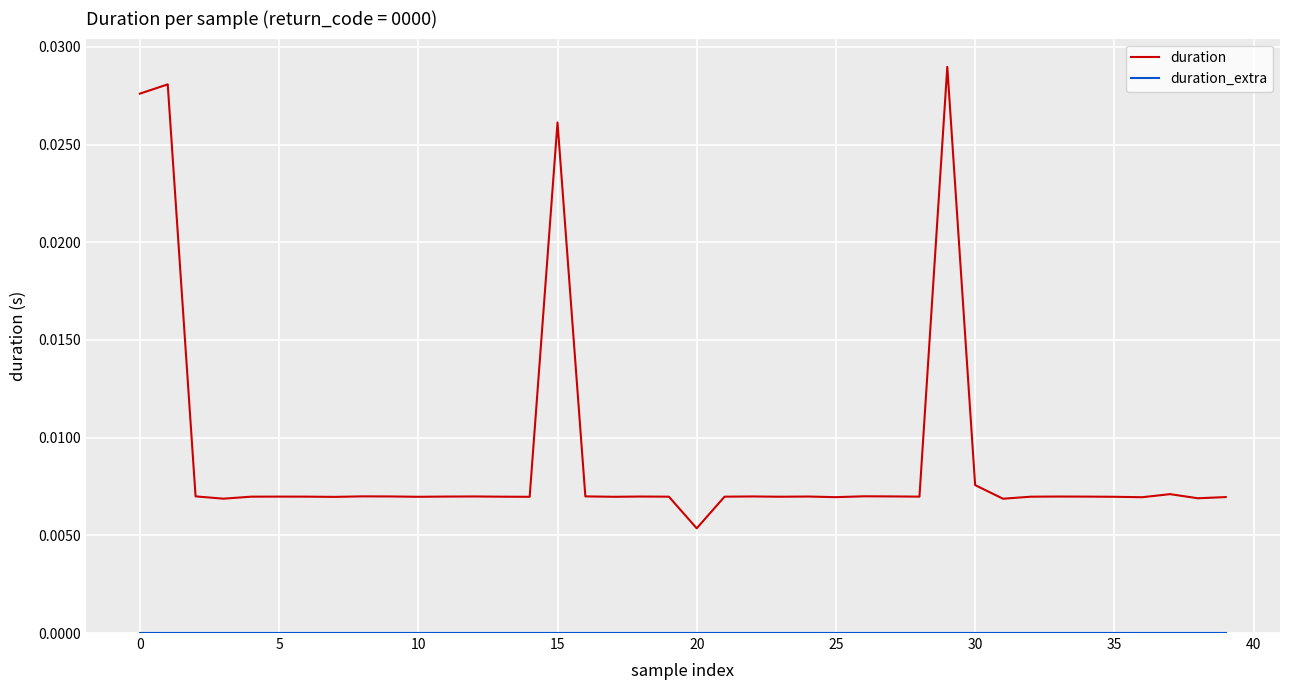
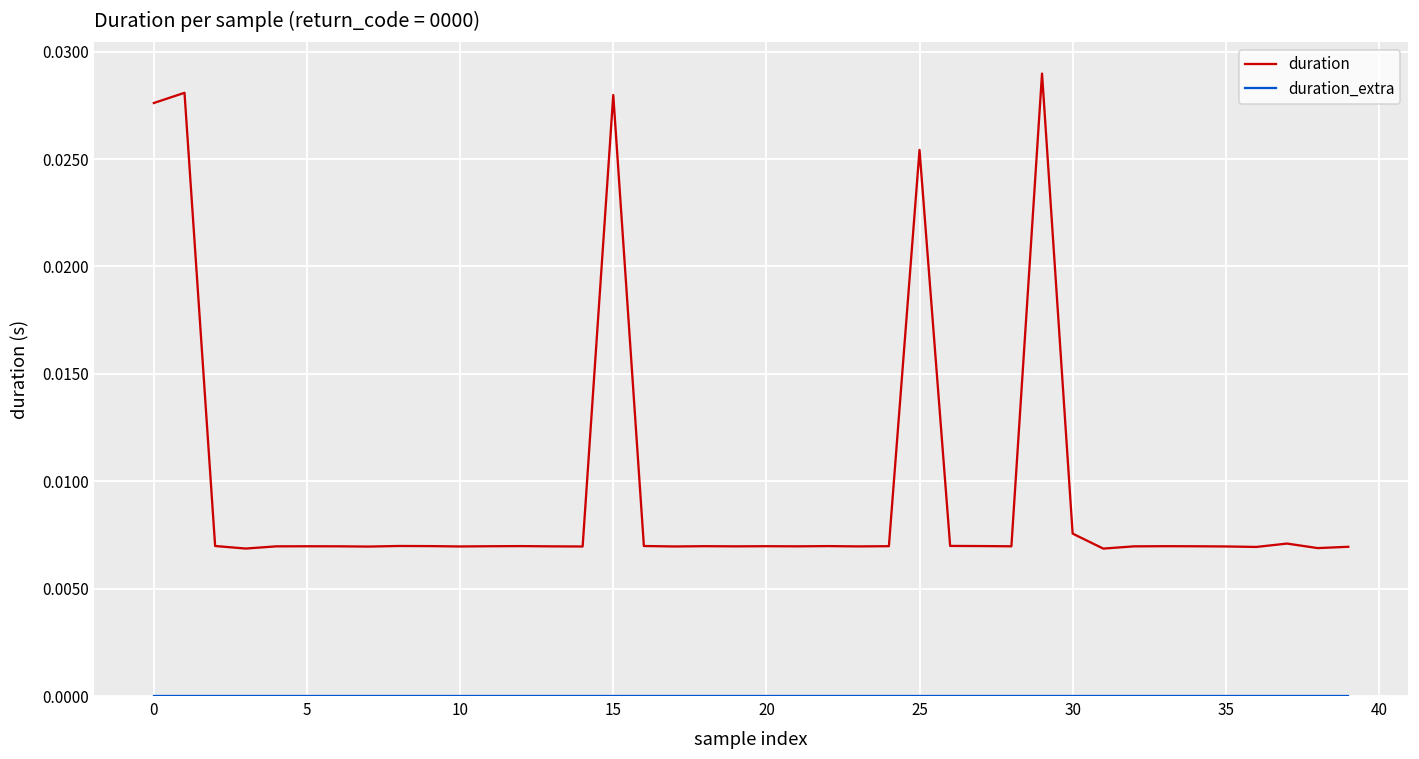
duration, 15: 0.0261 -> 0.0280
duration, 20: 0.0054 -> 0.0070
duration, 25: 0.0070 -> 0.0254
